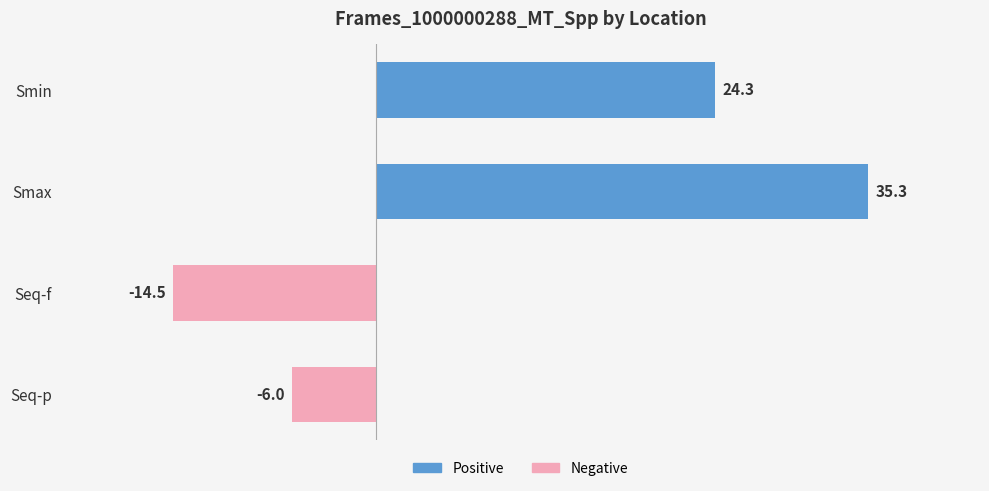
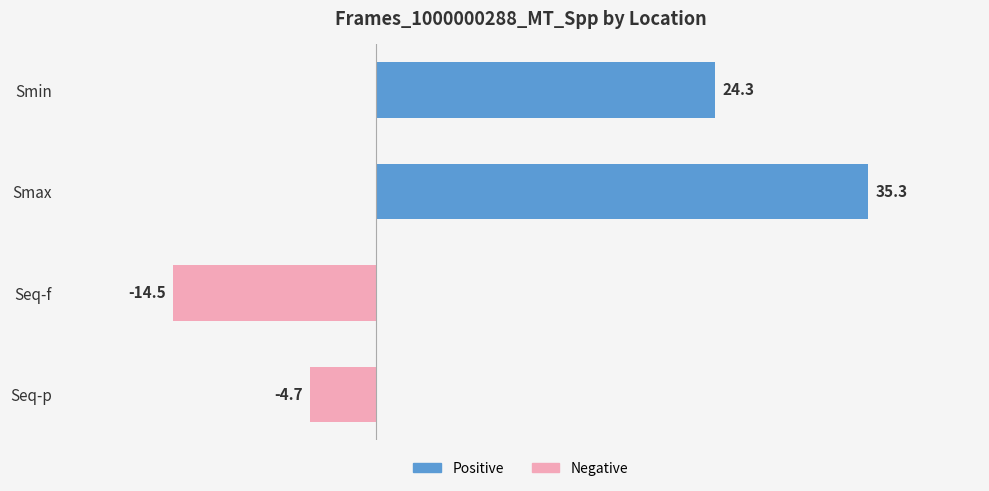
Seq-p: -6.0 -> -4.7
